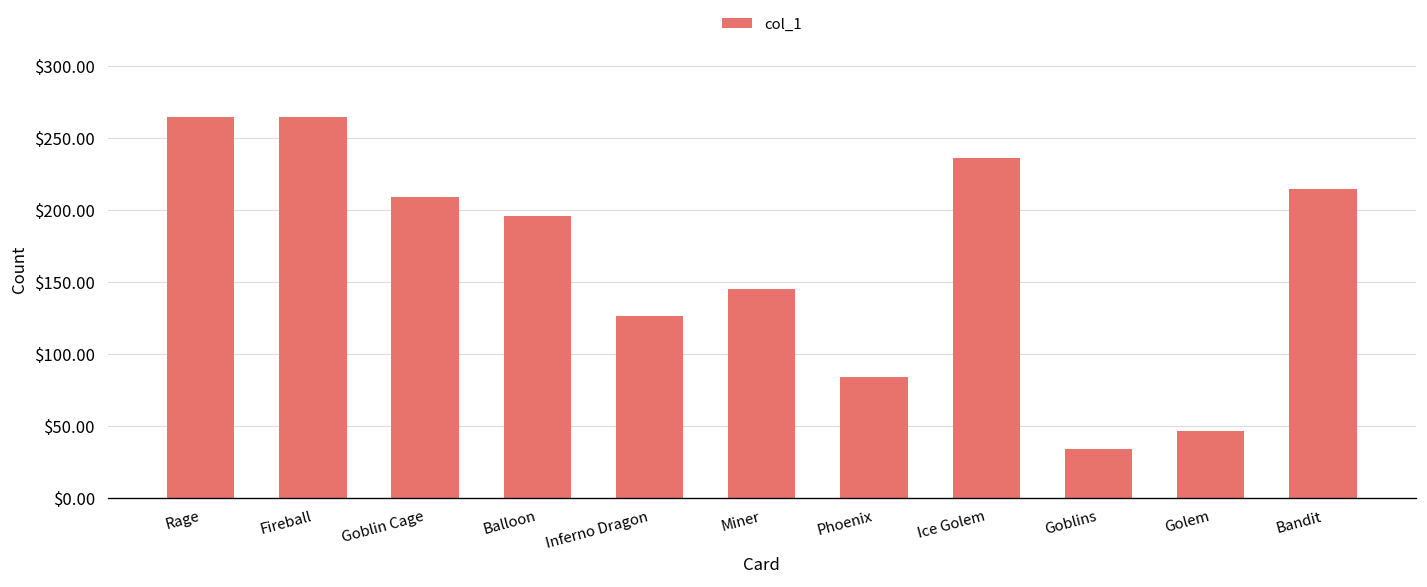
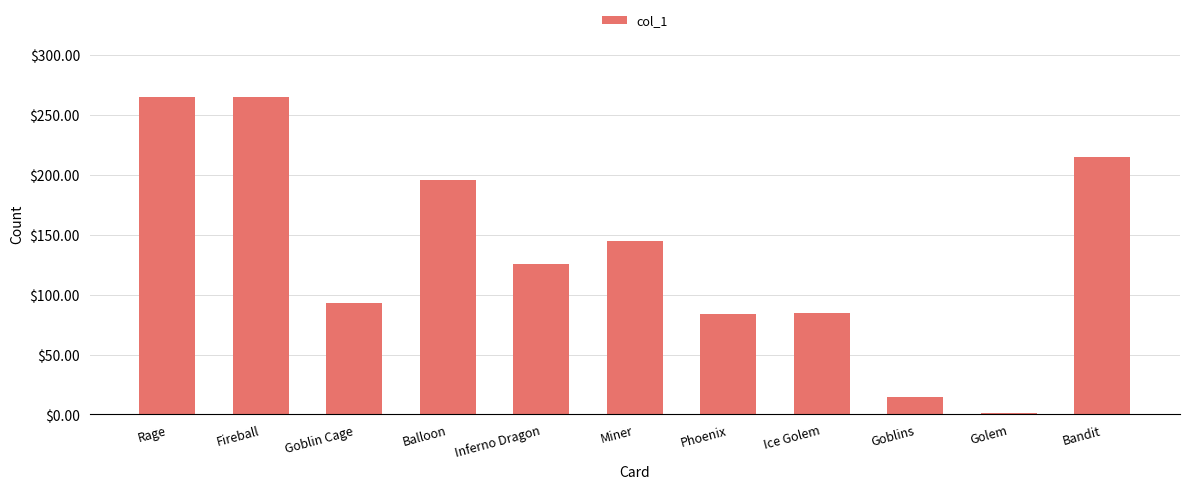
Goblin Cage: $209 -> $93
Ice Golem: $236 -> $85
Goblins: $34 -> $15
Golem: $46 -> $1
